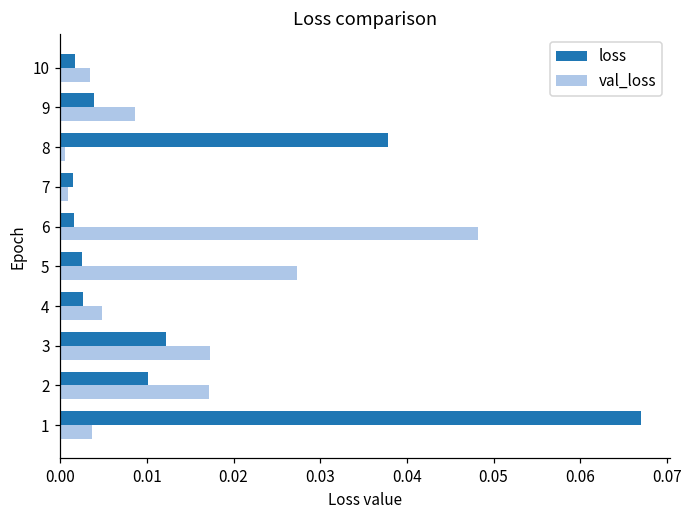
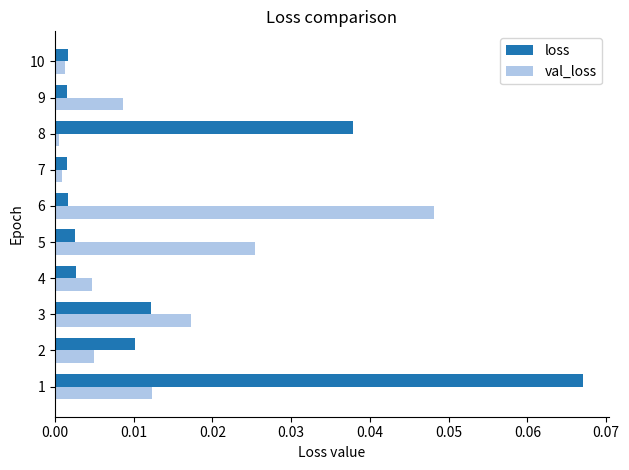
val_loss, 10: 0.003 -> 0.001
loss, 9: 0.004 -> 0.002
val_loss, 5: 0.027 -> 0.025
val_loss, 2: 0.017 -> 0.005
val_loss, 1: 0.004 -> 0.012
